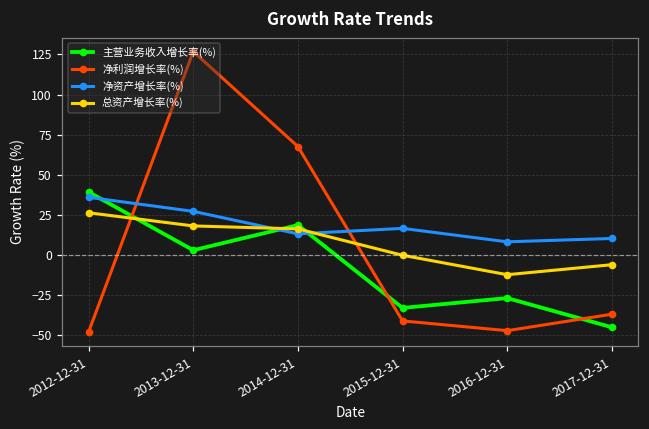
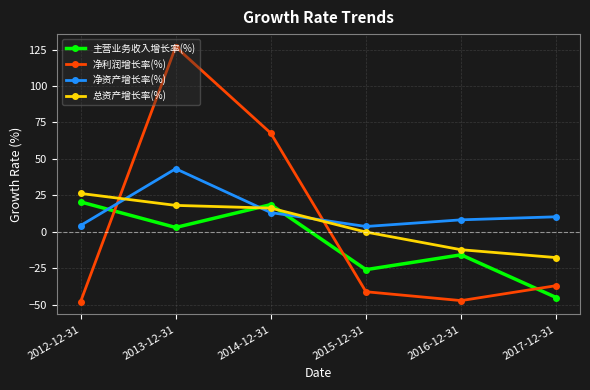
主营业务收入增长率(%), 2012-12-31: 39 -> 21
净资产增长率(%), 2012-12-31: 36 -> 4
净资产增长率(%), 2013-12-31: 27 -> 43
主营业务收入增长率(%), 2015-12-31: -33 -> -26
净资产增长率(%), 2015-12-31: 17 -> 4
主营业务收入增长率(%), 2016-12-31: -27 -> -16
总资产增长率(%), 2017-12-31: -6 -> -18
